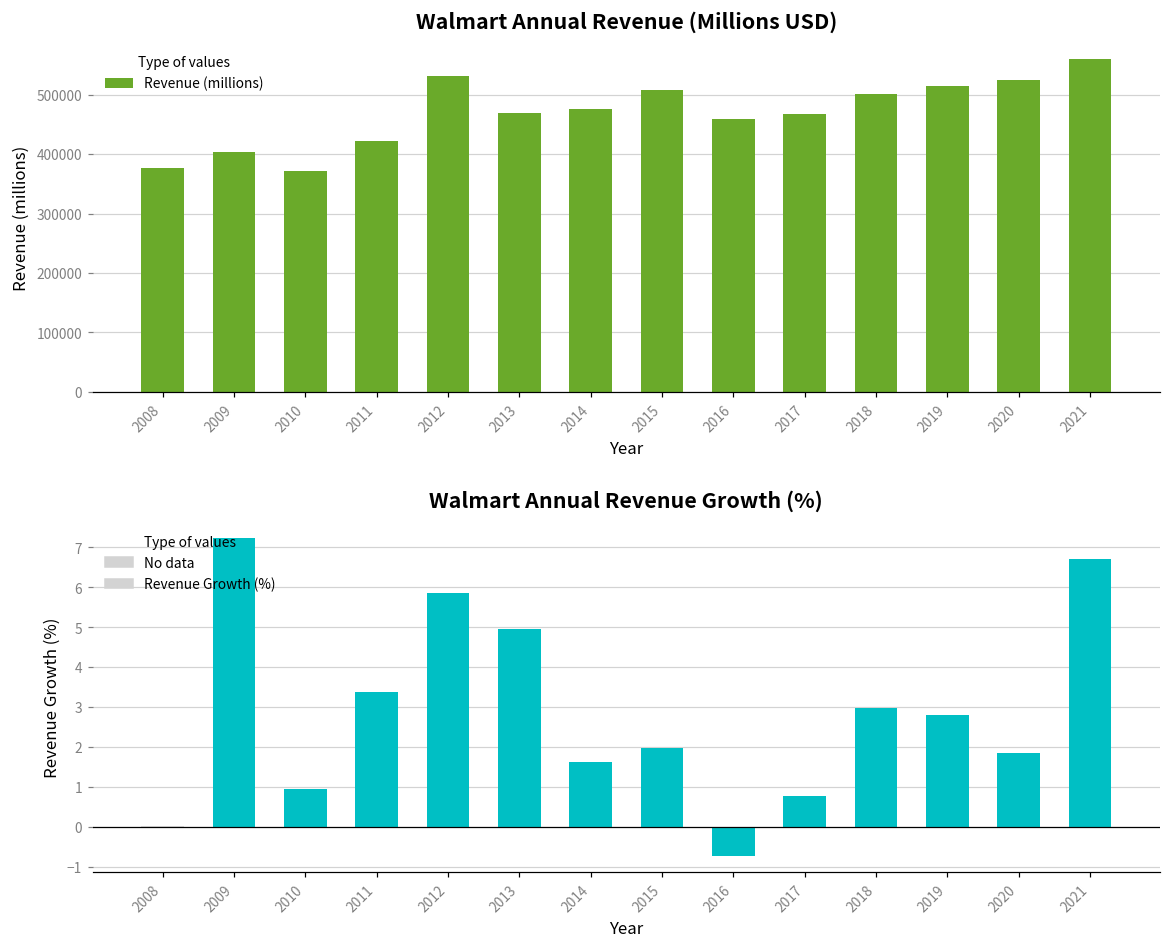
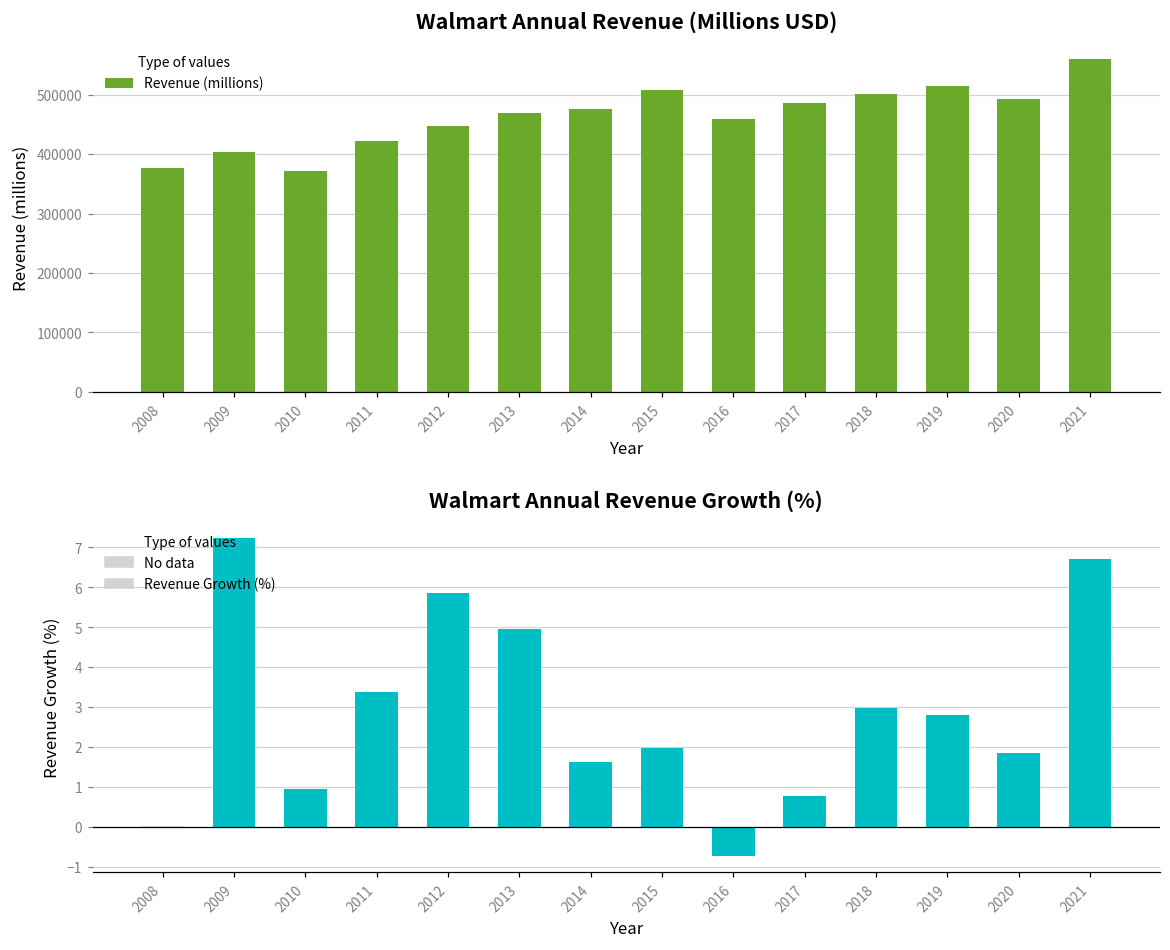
Walmart Annual Revenue (Millions USD), 2012: 530000 -> 450000
Walmart Annual Revenue (Millions USD), 2017: 470000 -> 490000
Walmart Annual Revenue (Millions USD), 2020: 520000 -> 490000
